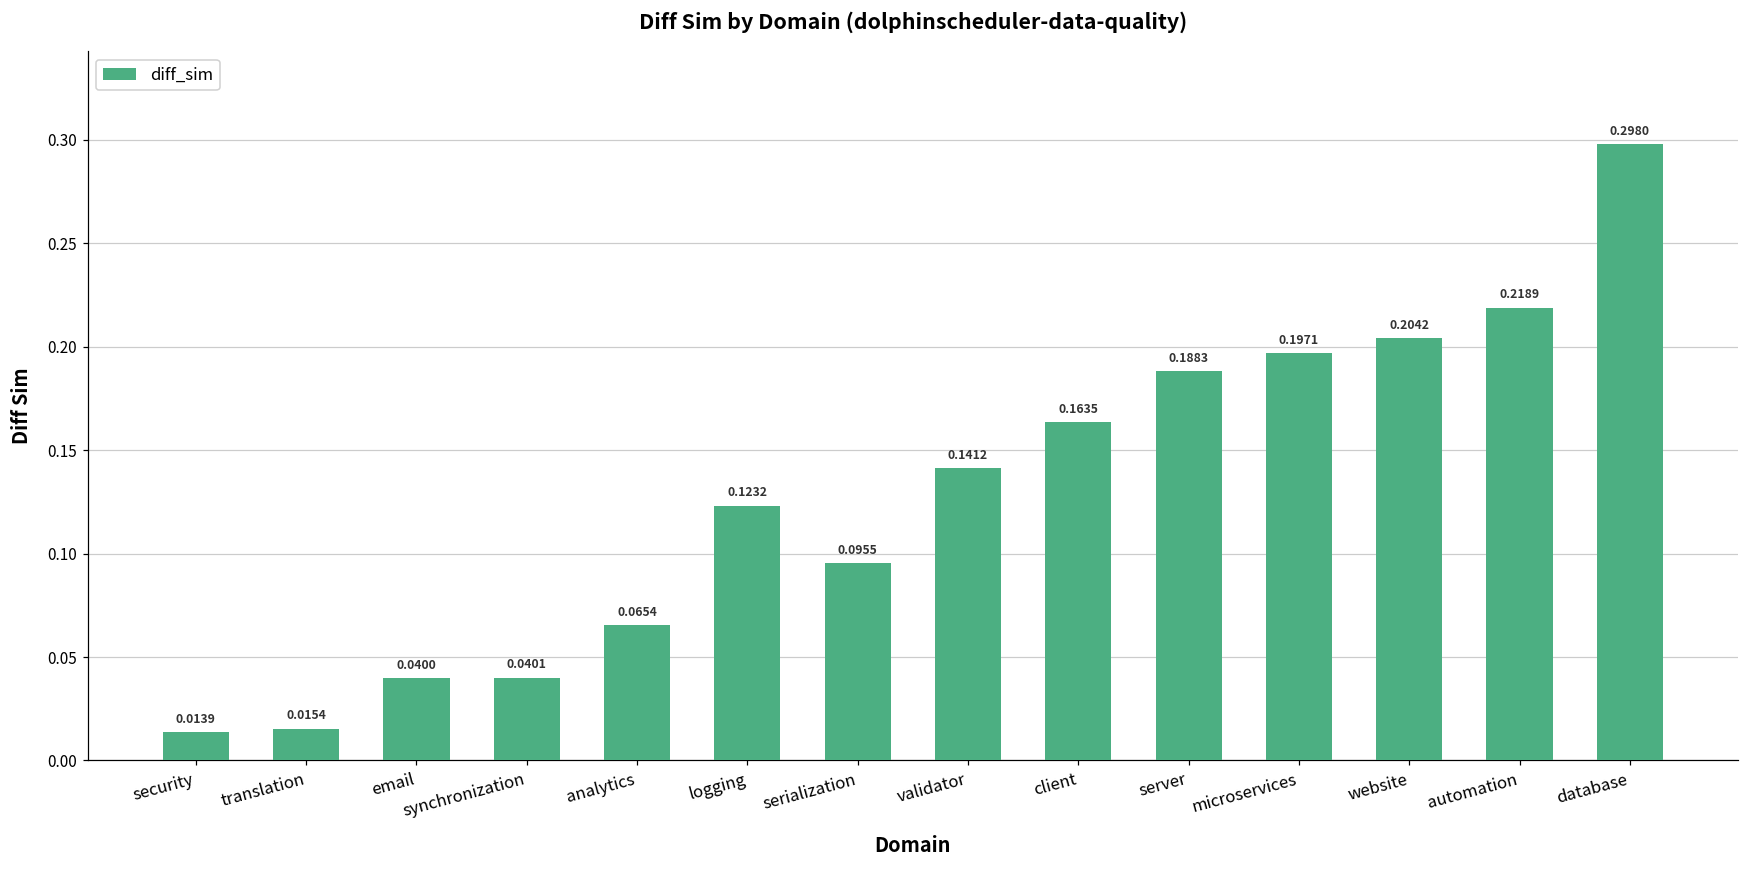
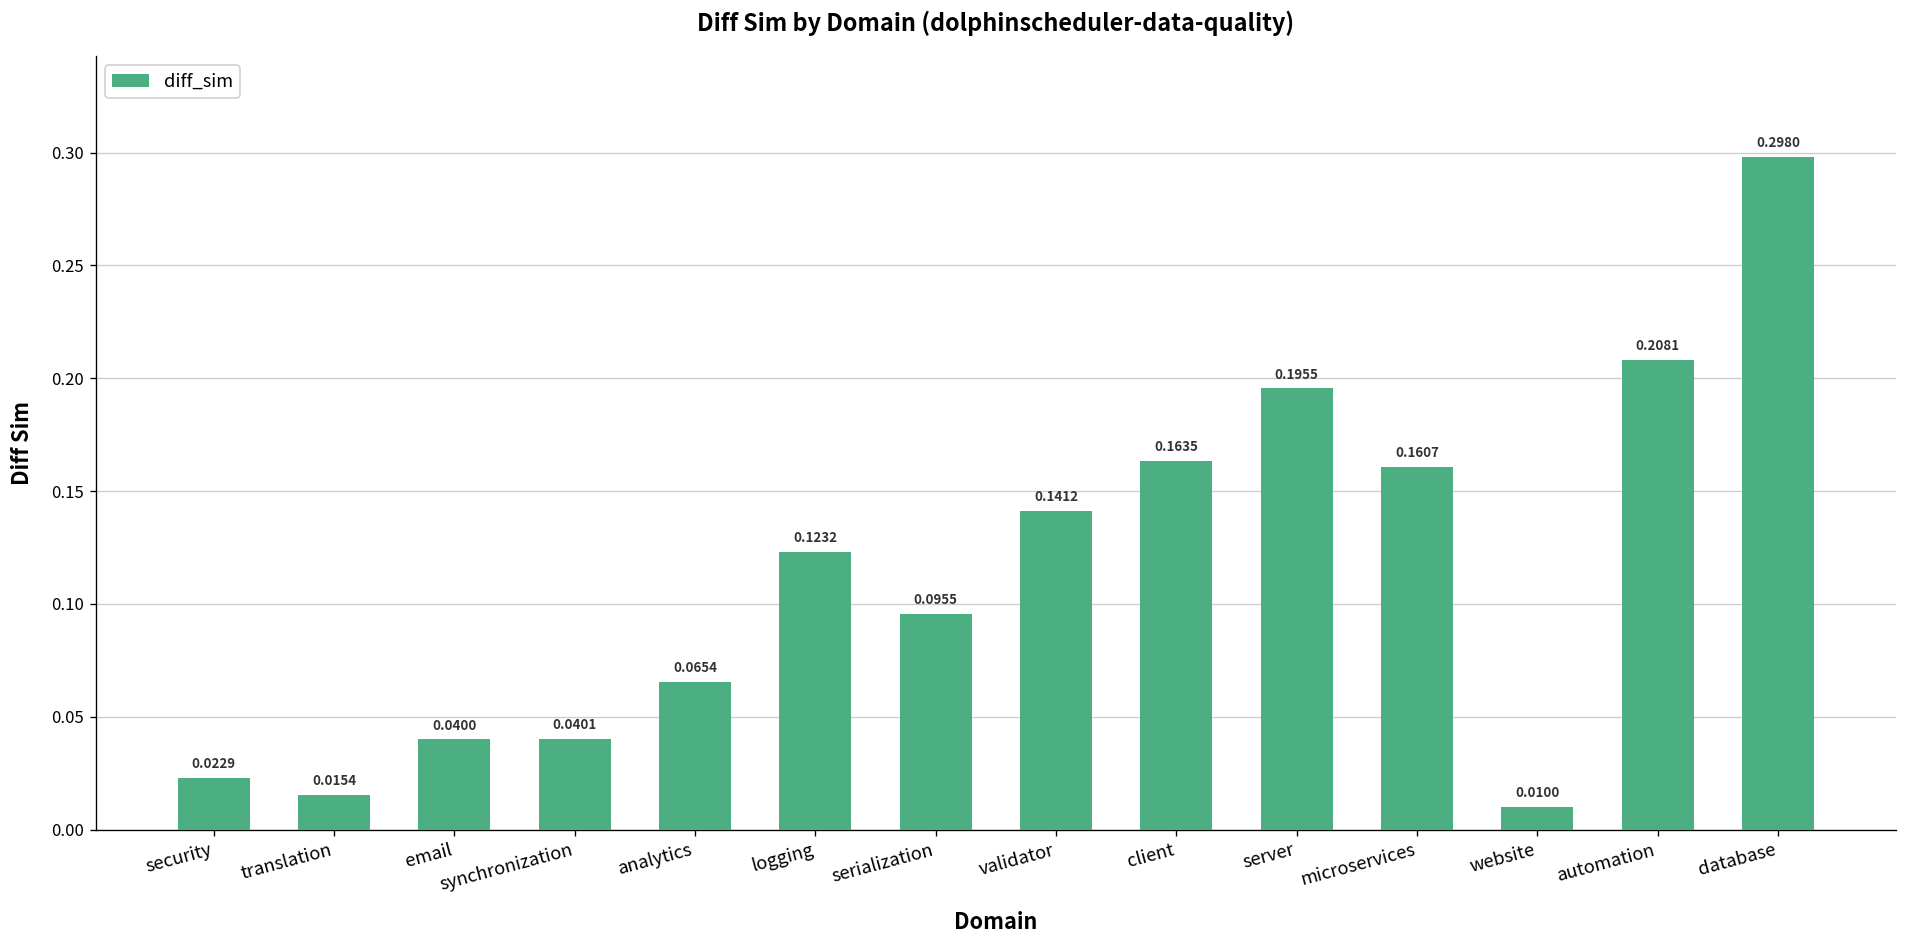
security: 0.0139 -> 0.0229
server: 0.1883 -> 0.1955
microservices: 0.1971 -> 0.1607
website: 0.2042 -> 0.0100
automation: 0.2189 -> 0.2081
